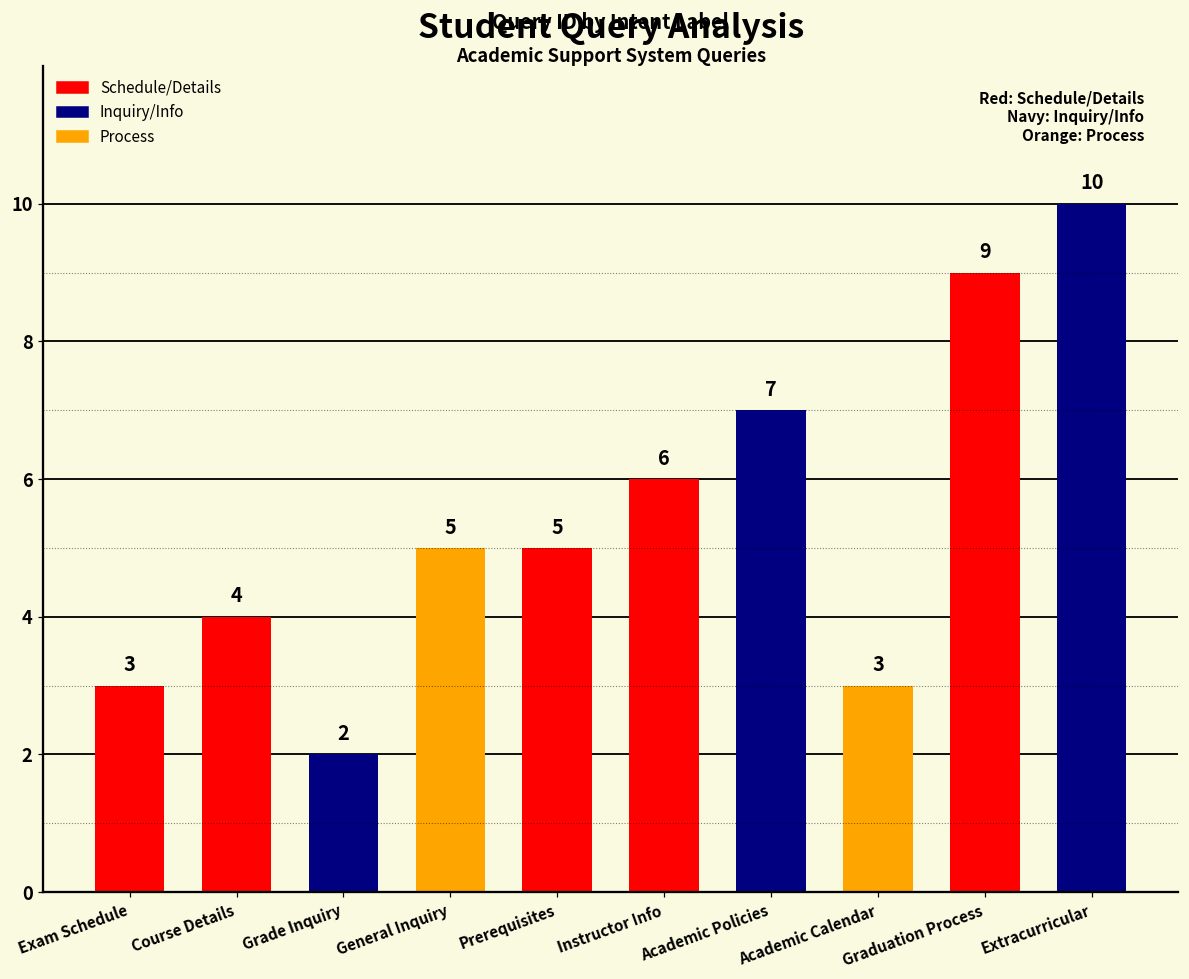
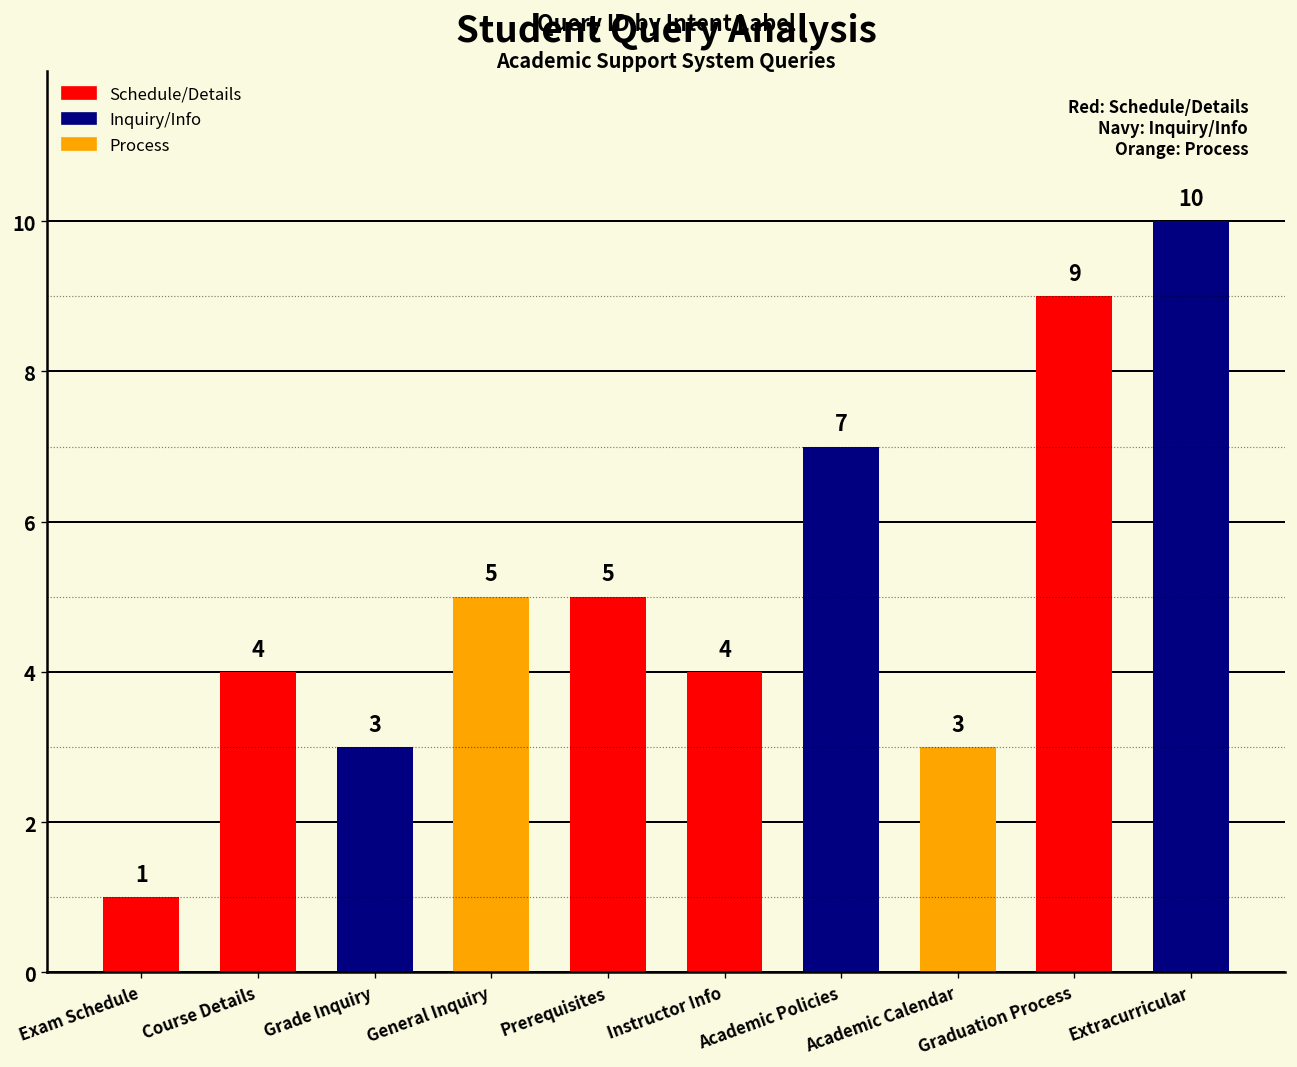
Exam Schedule: 3 -> 1
Grade Inquiry: 2 -> 3
Instructor Info: 6 -> 4
